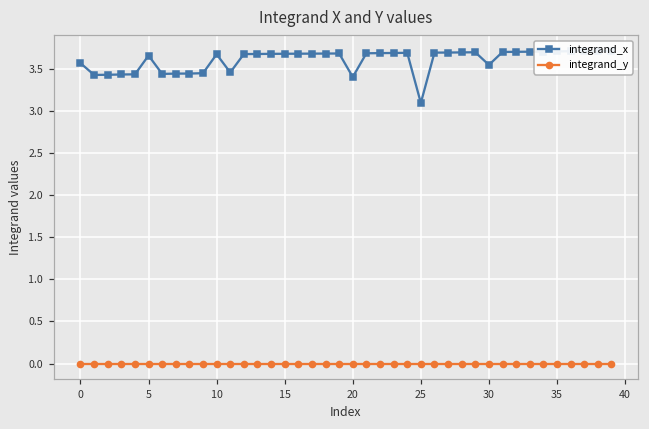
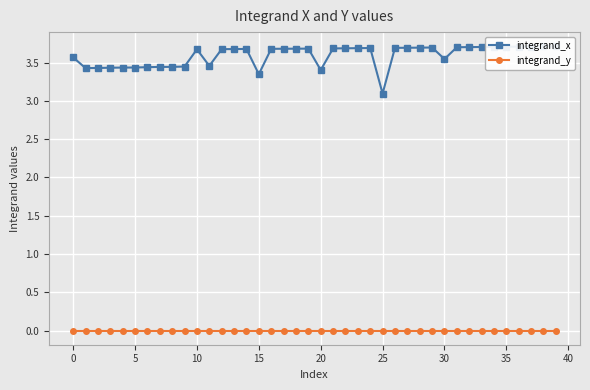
integrand_x, 5: 3.7 -> 3.4
integrand_x, 15: 3.7 -> 3.3
